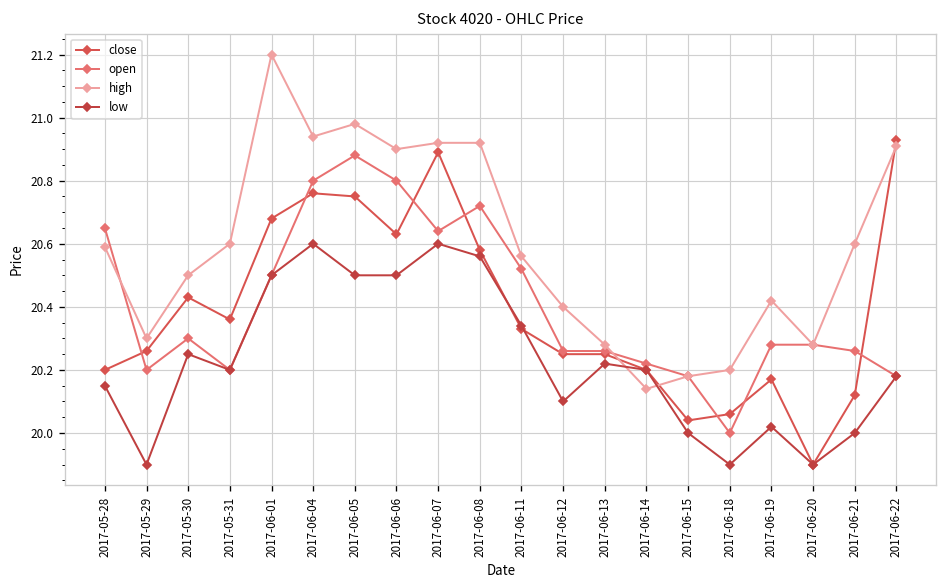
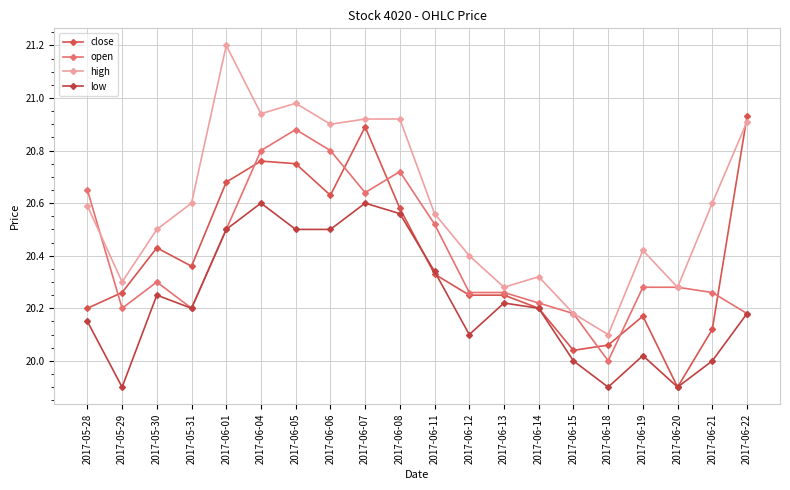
high, 2017-06-14: 20.14 -> 20.32
high, 2017-06-18: 20.2 -> 20.1
